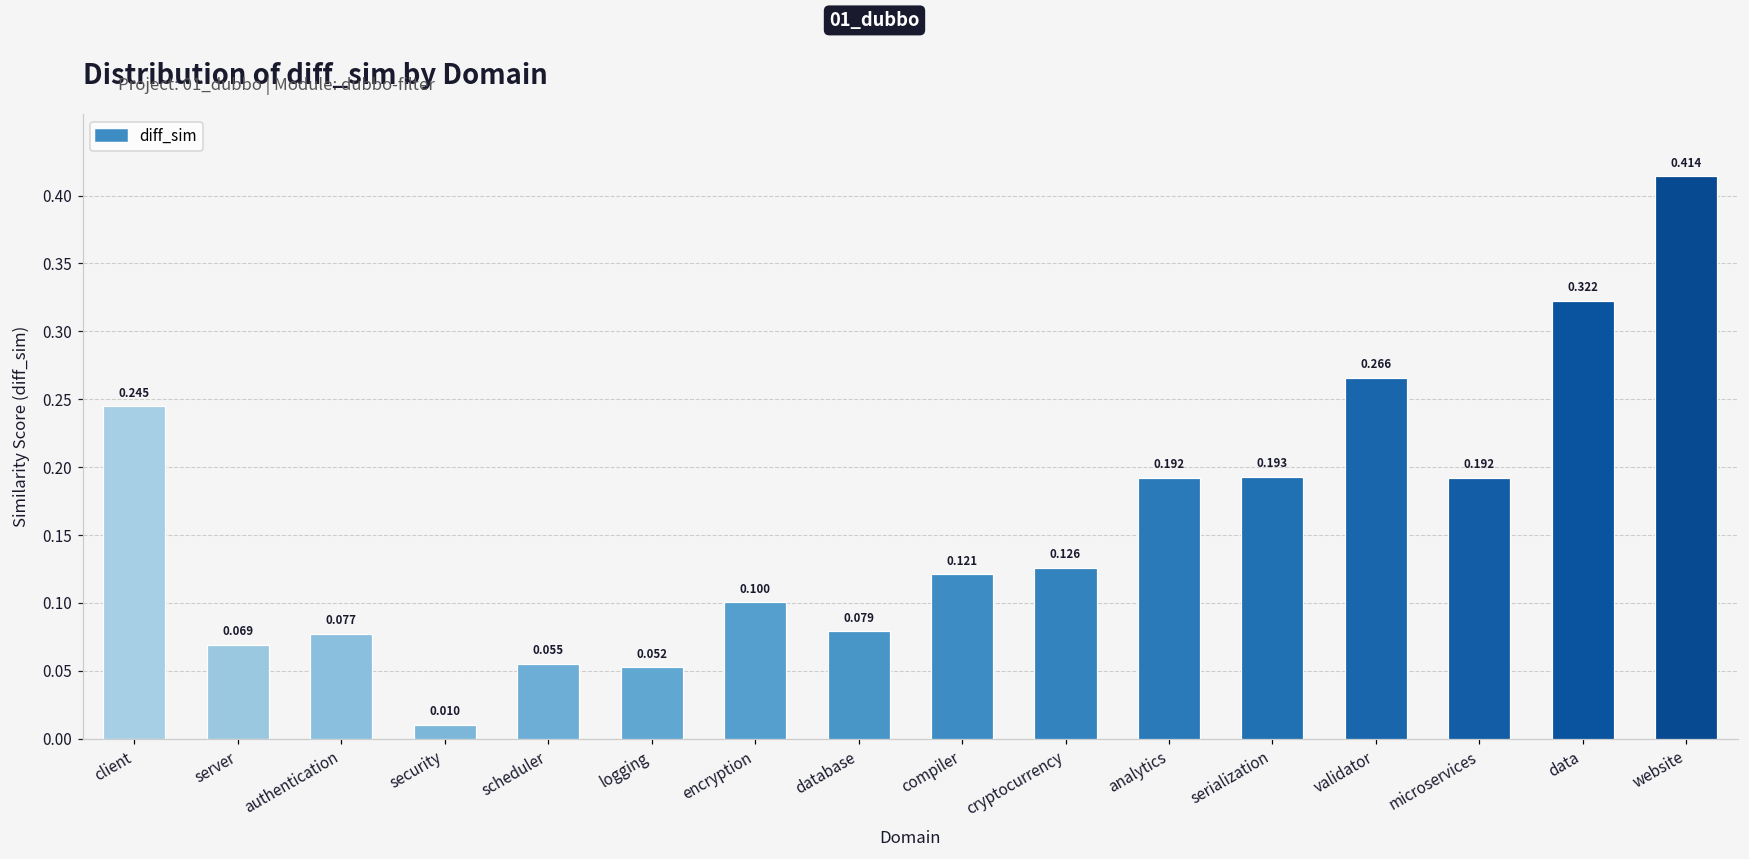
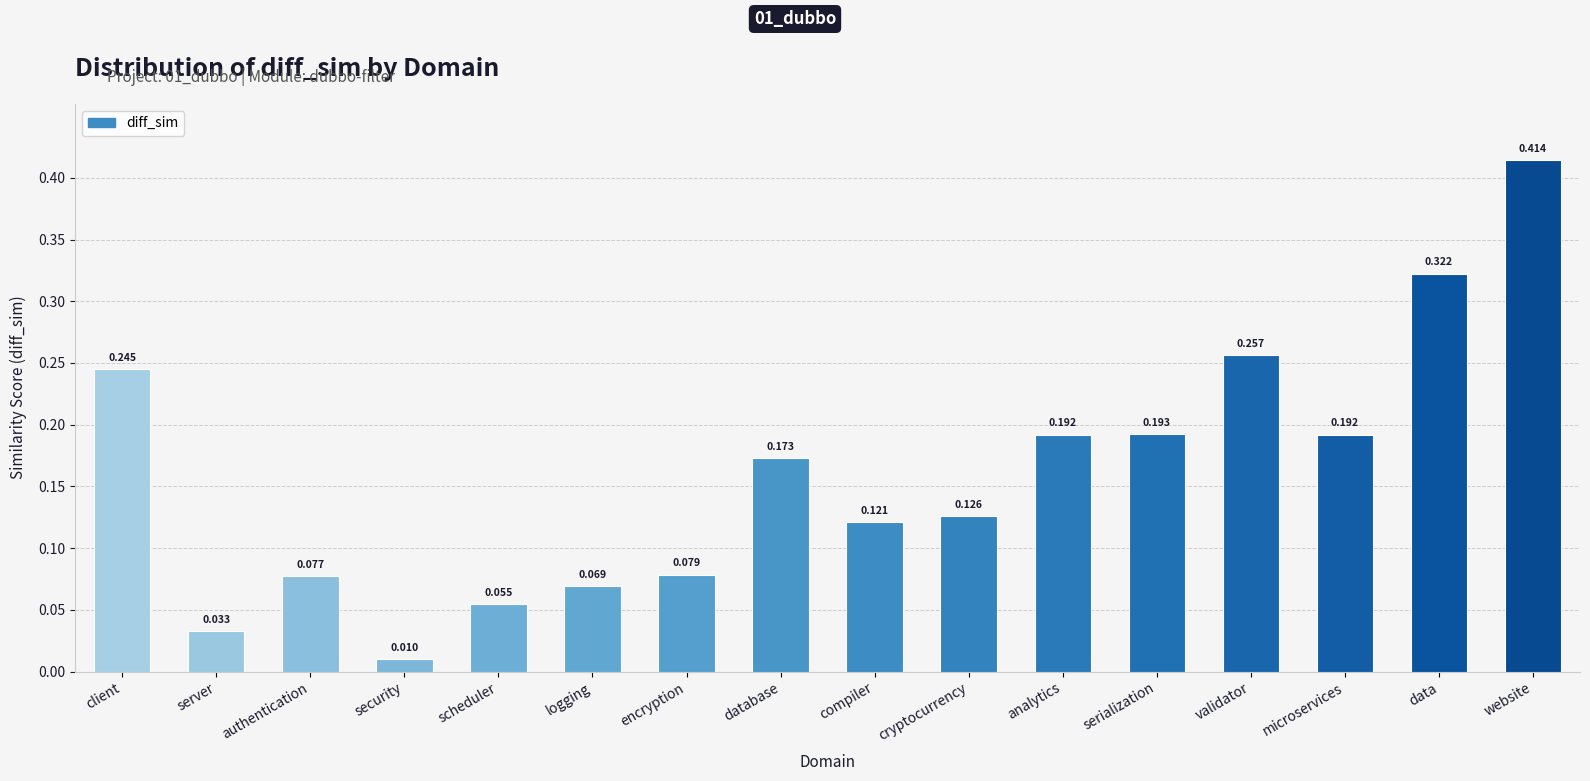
server: 0.069 -> 0.033
logging: 0.052 -> 0.069
encryption: 0.100 -> 0.079
database: 0.079 -> 0.173
validator: 0.266 -> 0.257
